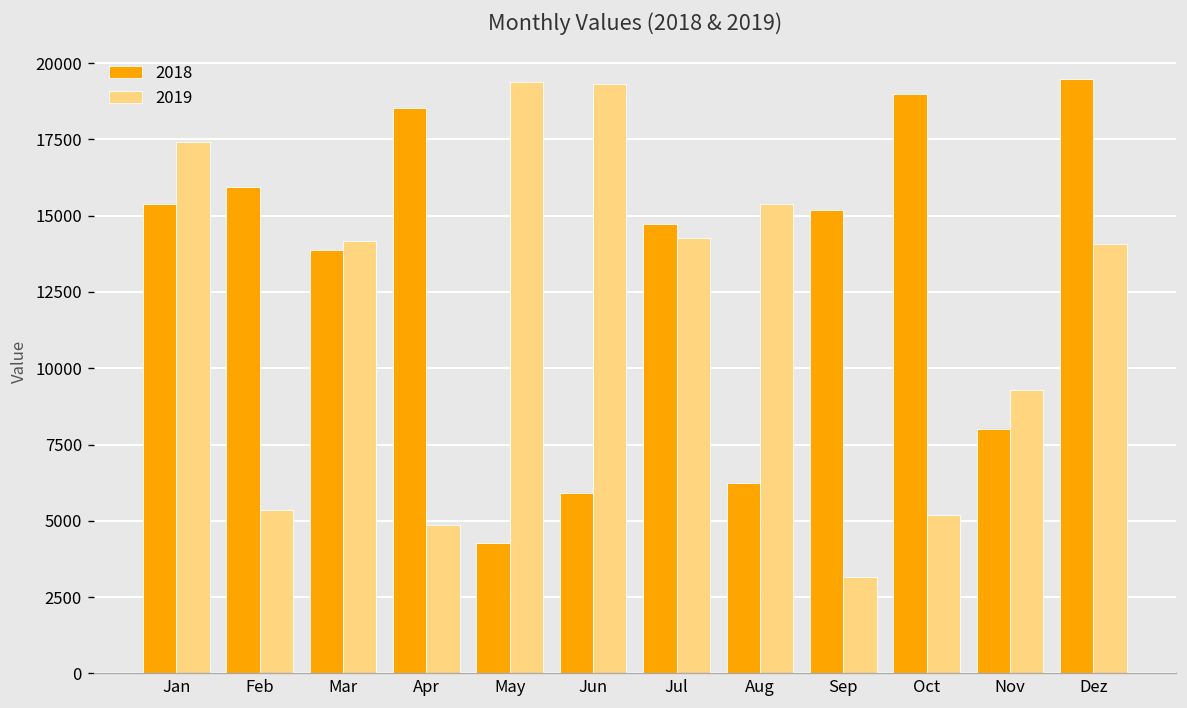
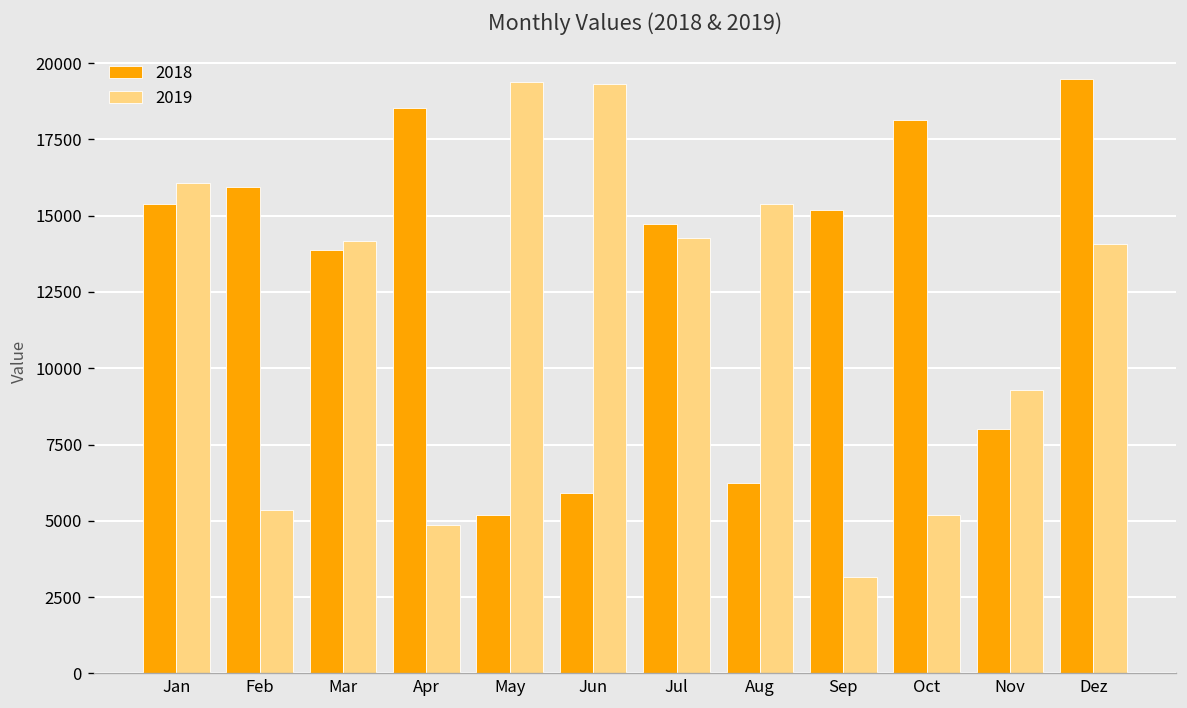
2019, Jan: 17400 -> 16100
2018, May: 4300 -> 5200
2018, Oct: 19000 -> 18100
